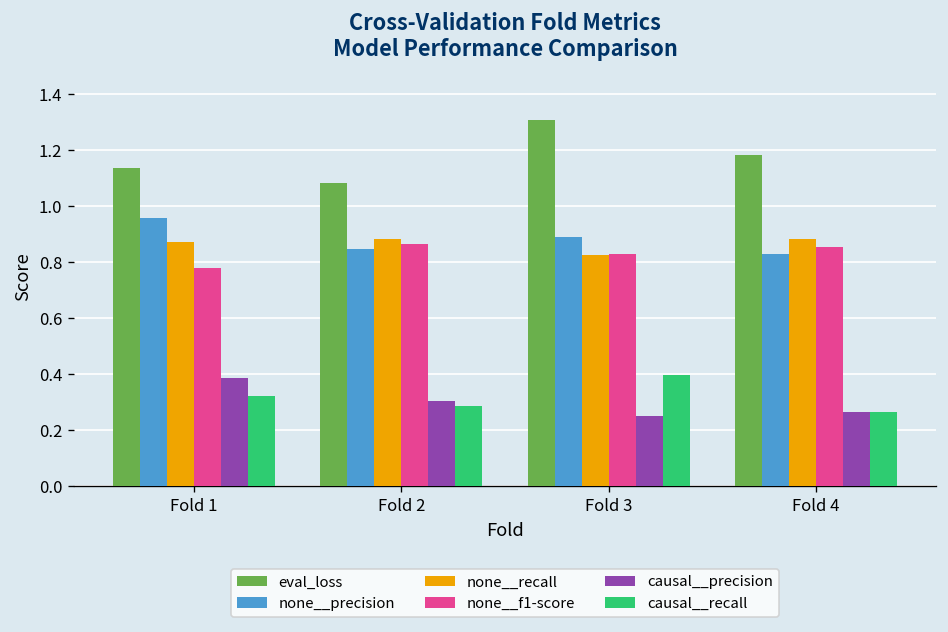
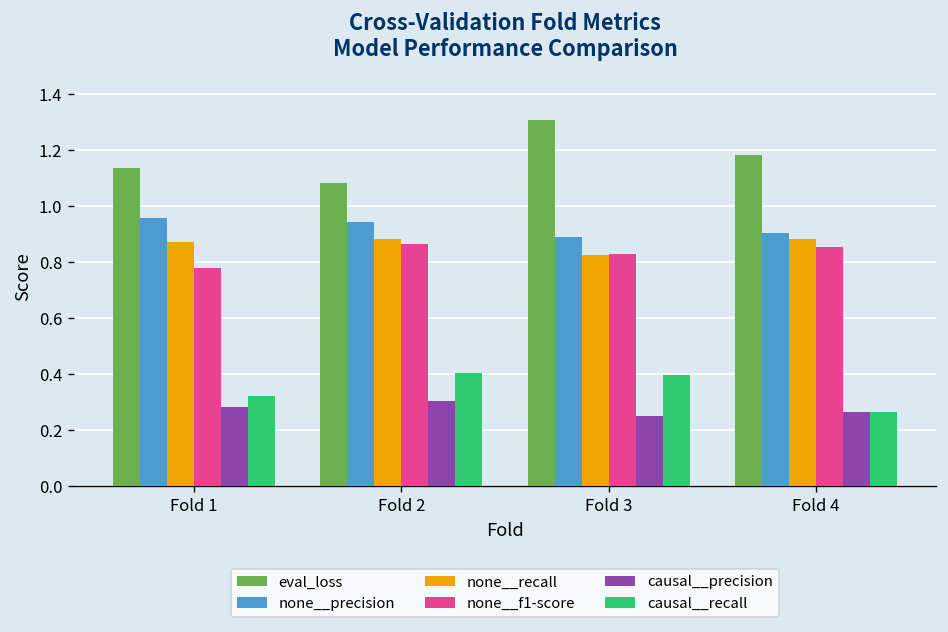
causal__precision, Fold 1: 0.39 -> 0.28
none__precision, Fold 2: 0.85 -> 0.94
causal__recall, Fold 2: 0.29 -> 0.41
none__precision, Fold 4: 0.83 -> 0.91
